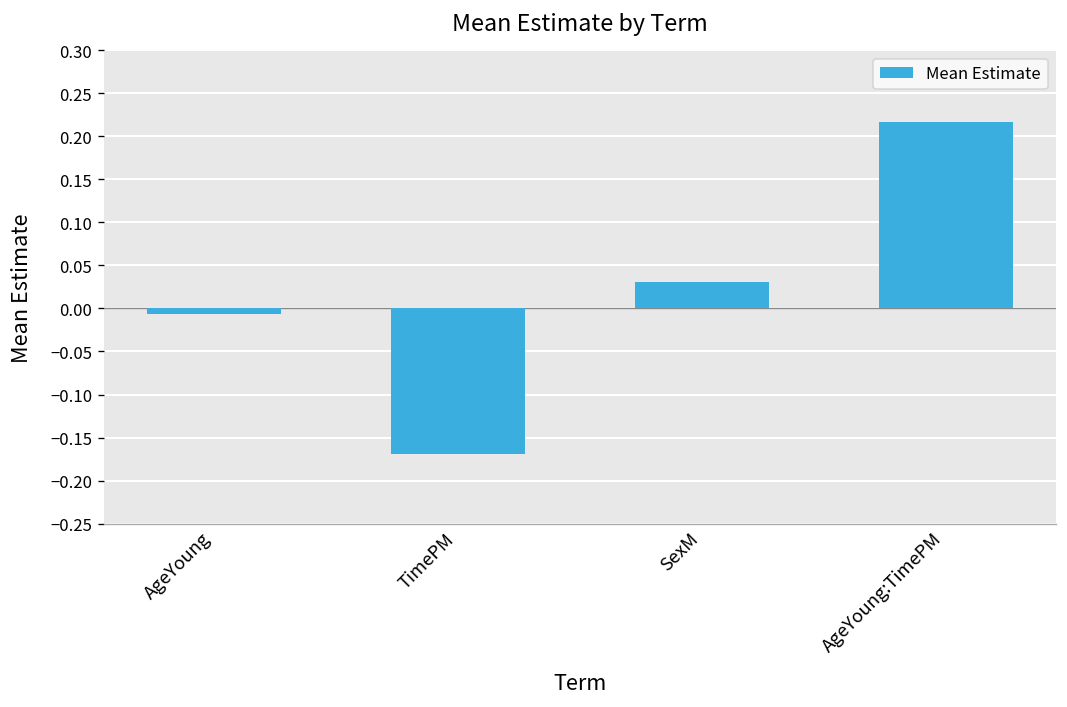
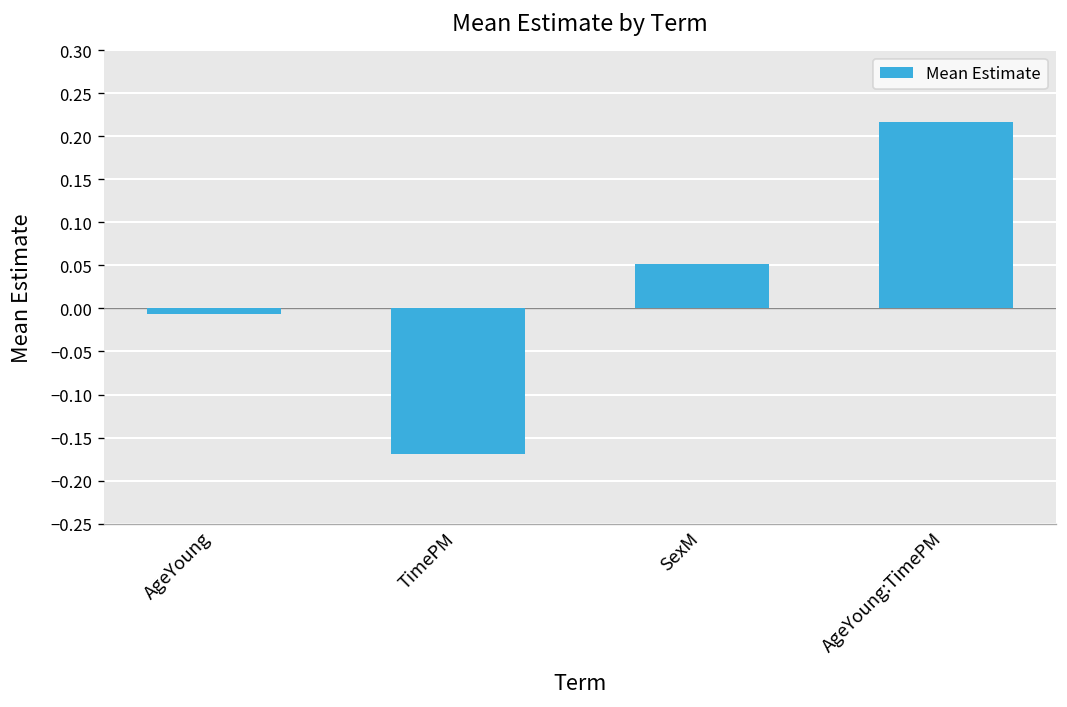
SexM: 0.03 -> 0.05
